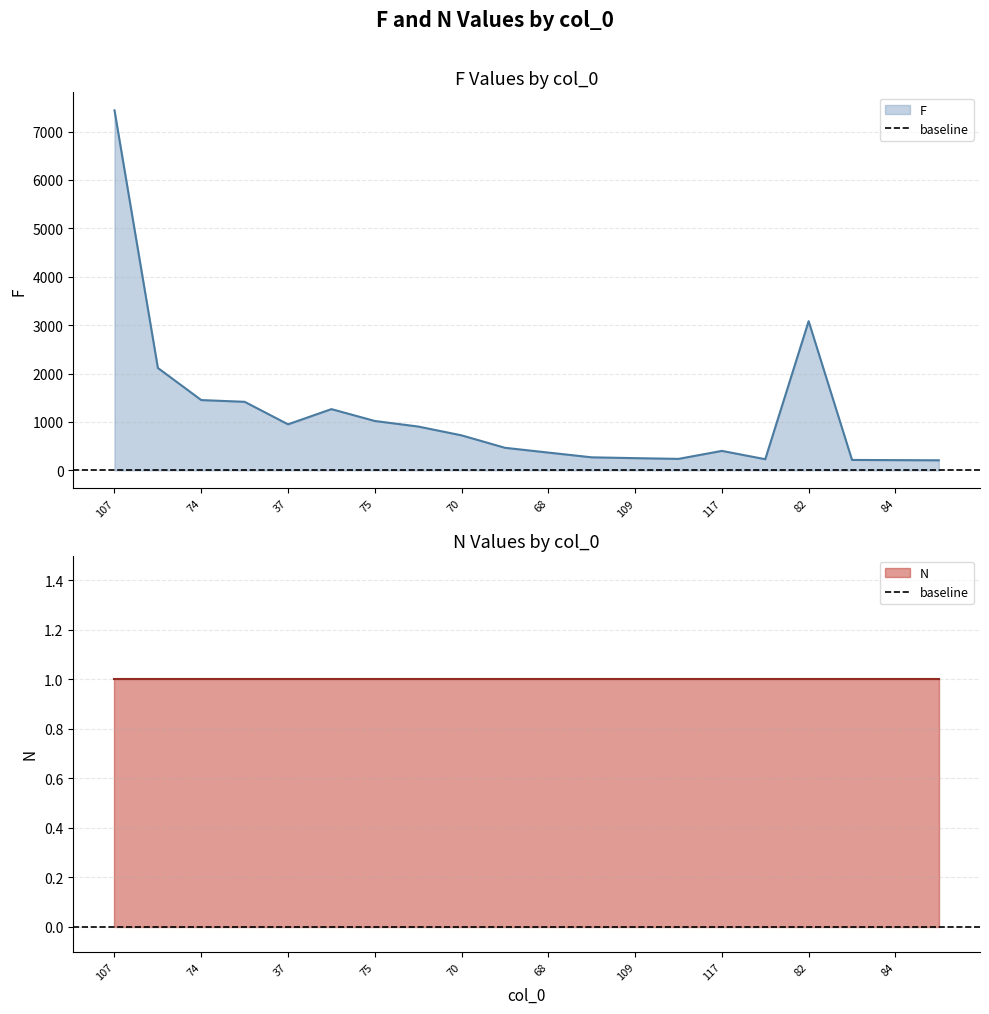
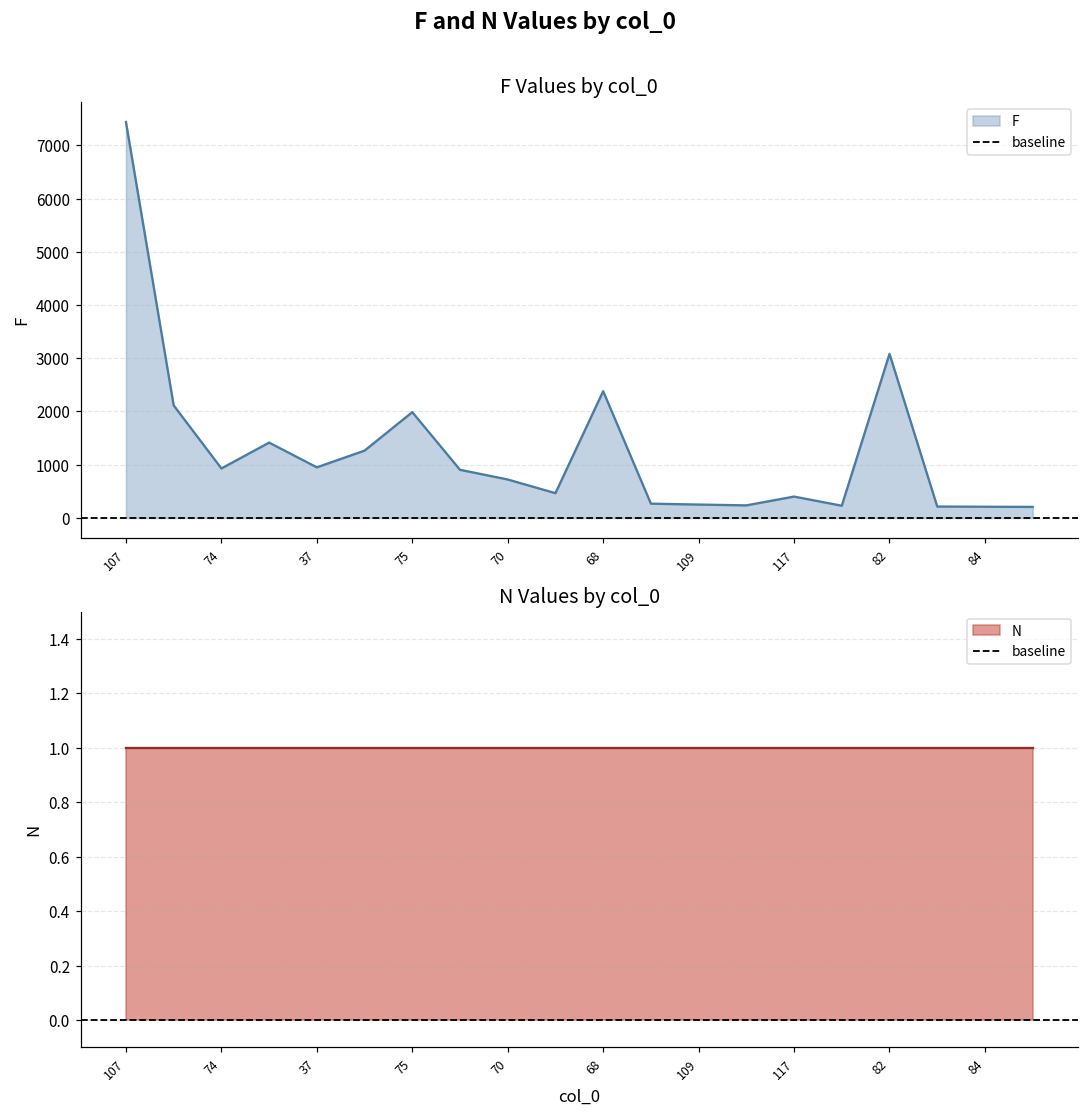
F Values by col_0, 74: 1500 -> 900
F Values by col_0, 75: 1000 -> 2000
F Values by col_0, 68: 400 -> 2400
